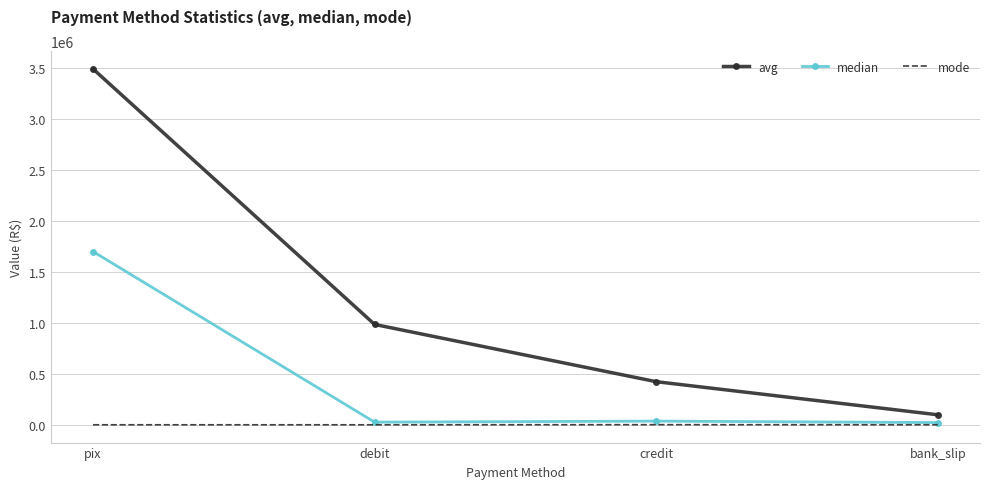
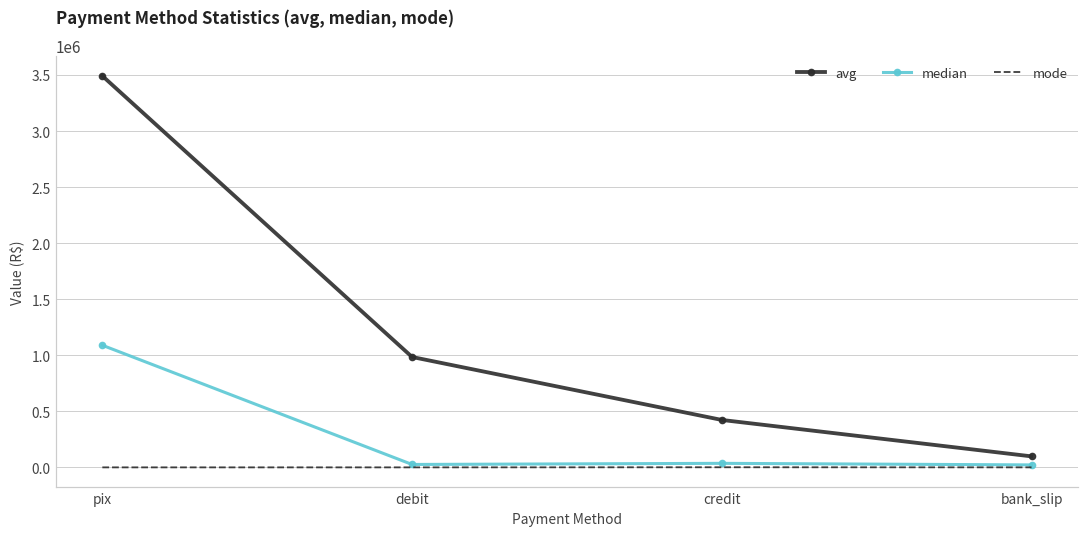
median, pix: 1700000 -> 1090000
